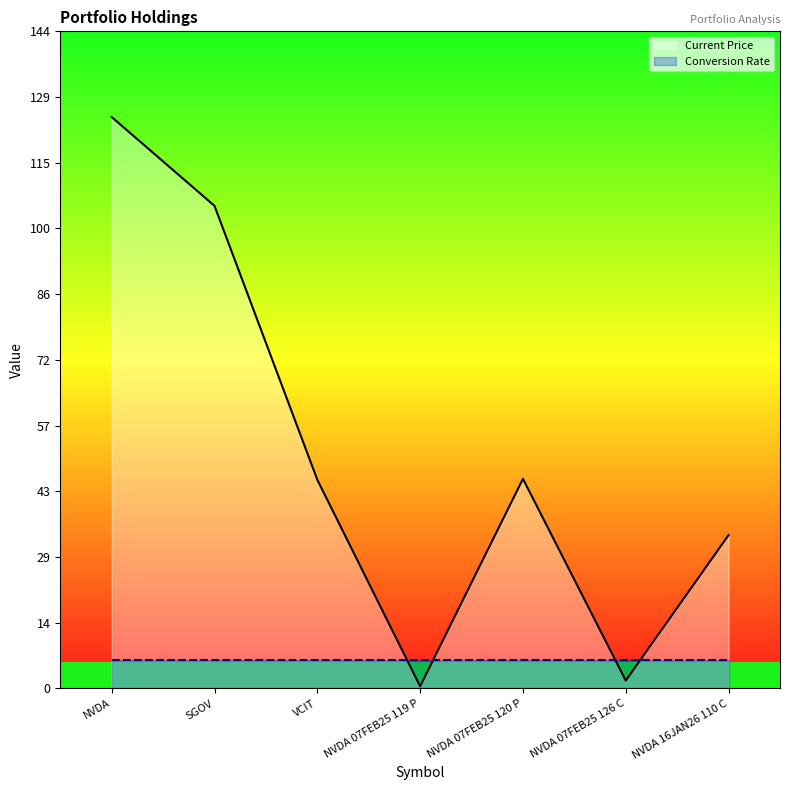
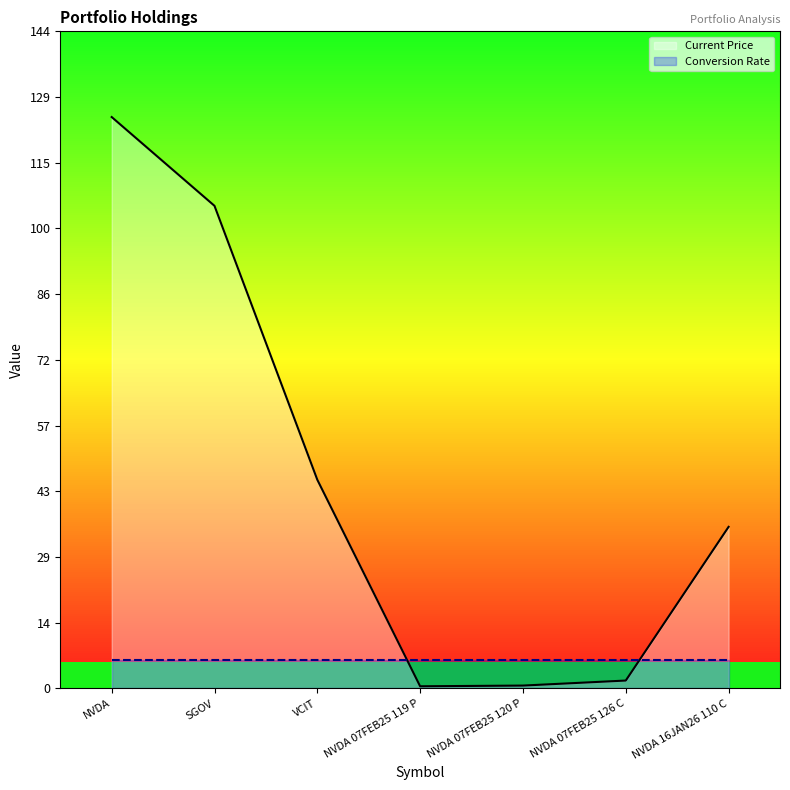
Current Price, NVDA 07FEB25 120 P: 46 -> 1
Current Price, NVDA 16JAN26 110 C: 34 -> 35
